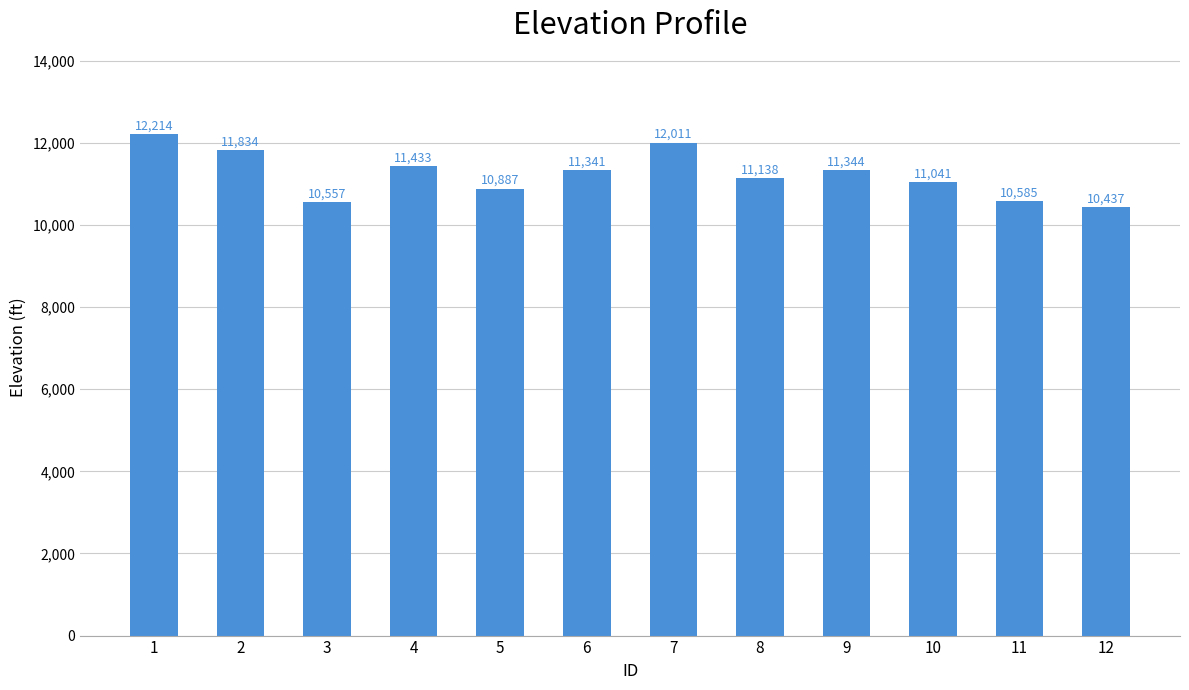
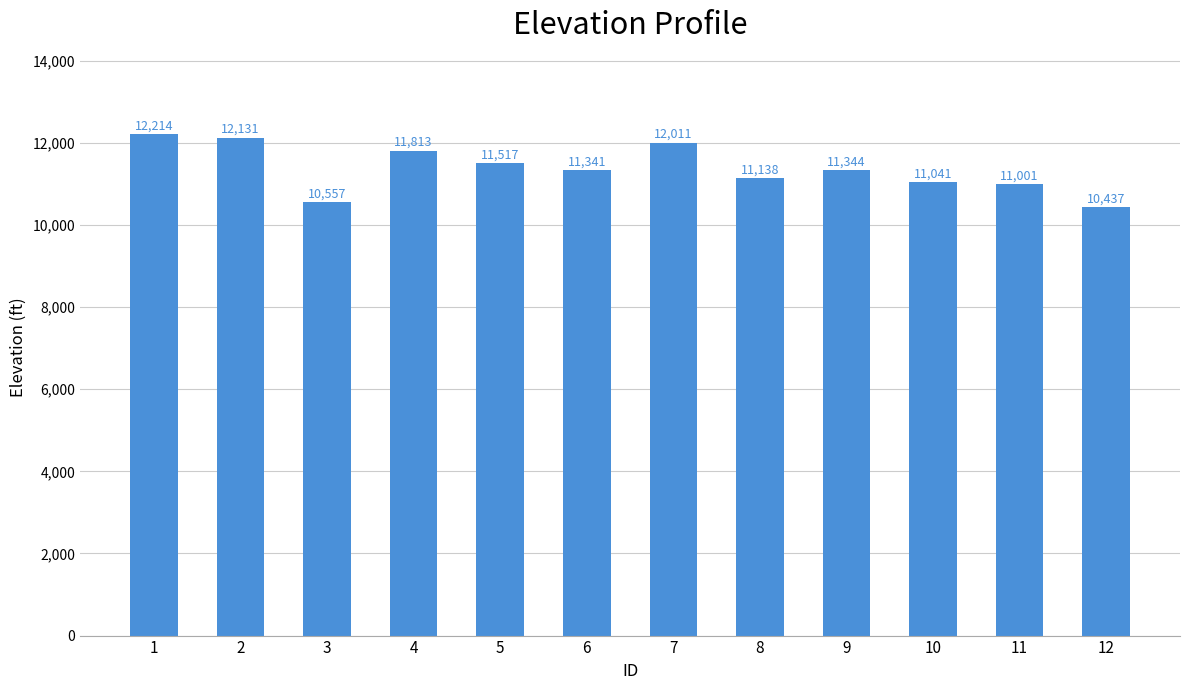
2: 11,834 -> 12,131
4: 11,433 -> 11,813
5: 10,887 -> 11,517
11: 10,585 -> 11,001
